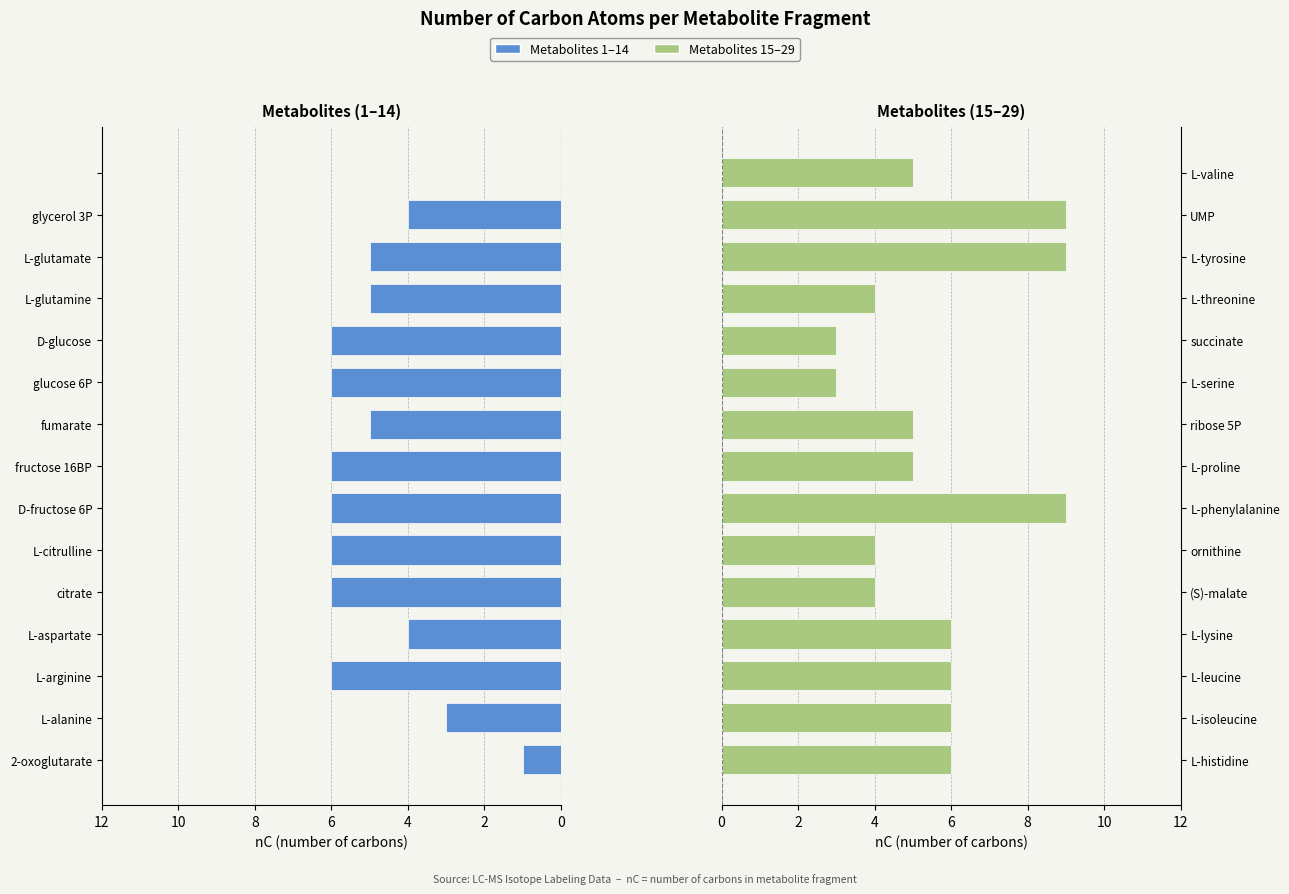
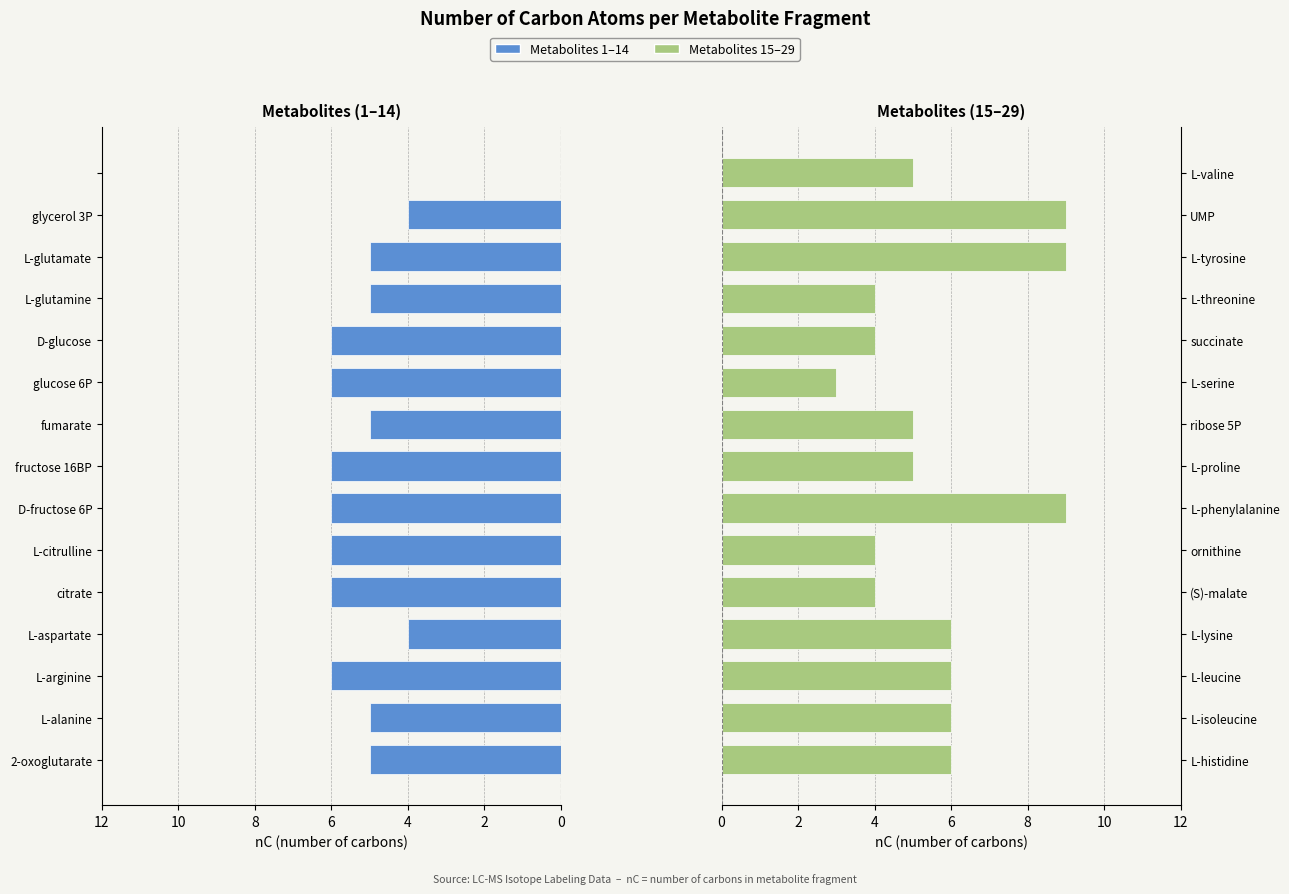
Metabolites (1–14), L-alanine: 3 -> 5
Metabolites (1–14), 2-oxoglutarate: 1 -> 5
Metabolites (15–29), succinate: 3 -> 4
